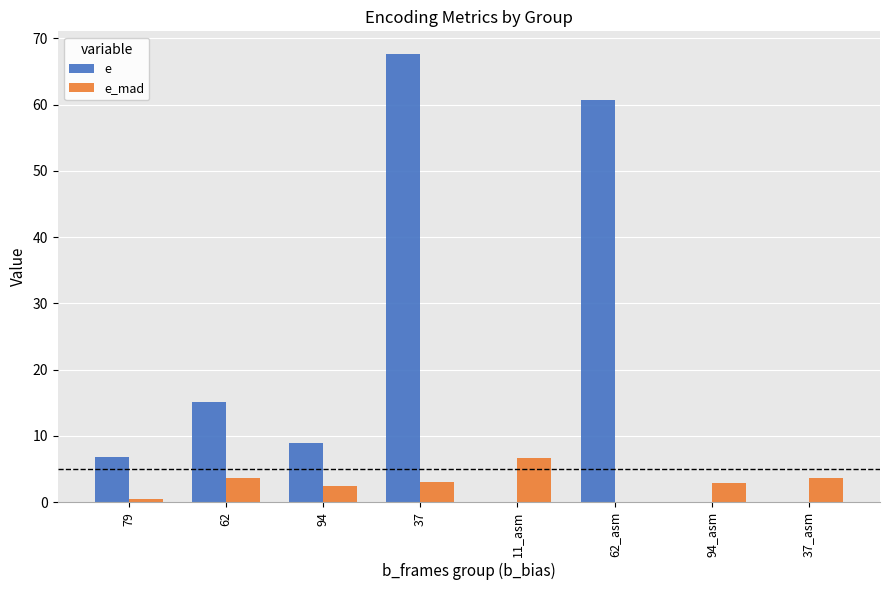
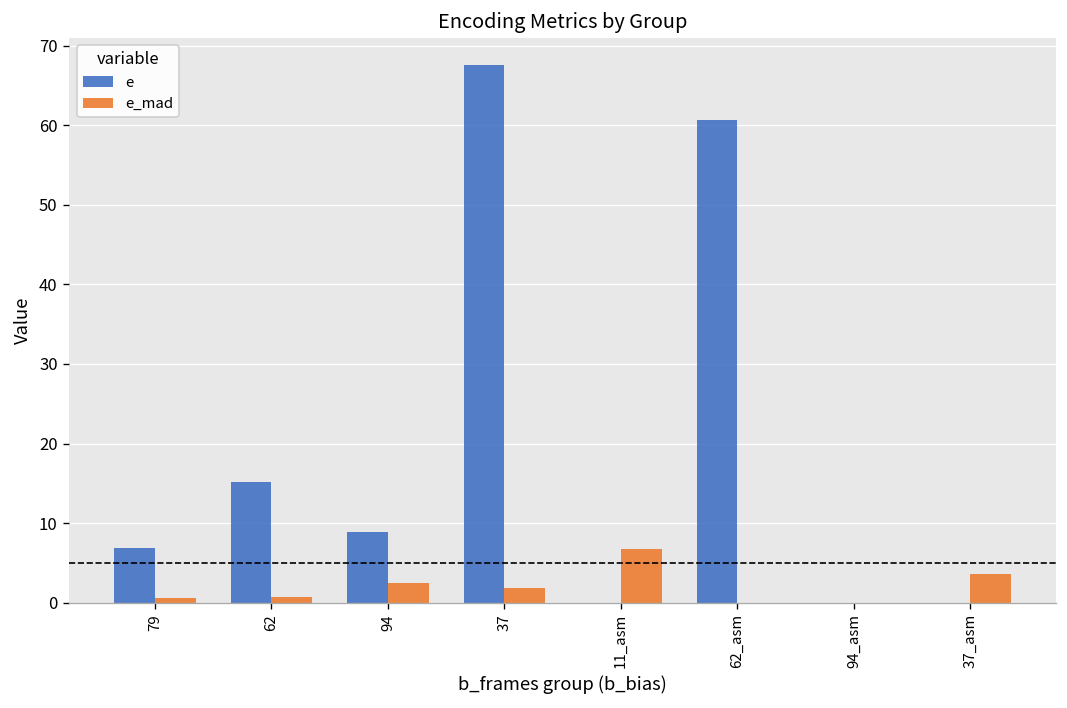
e_mad, 62: 4 -> 1
e_mad, 37: 3 -> 2
e_mad, 94_asm: 3 -> 0
